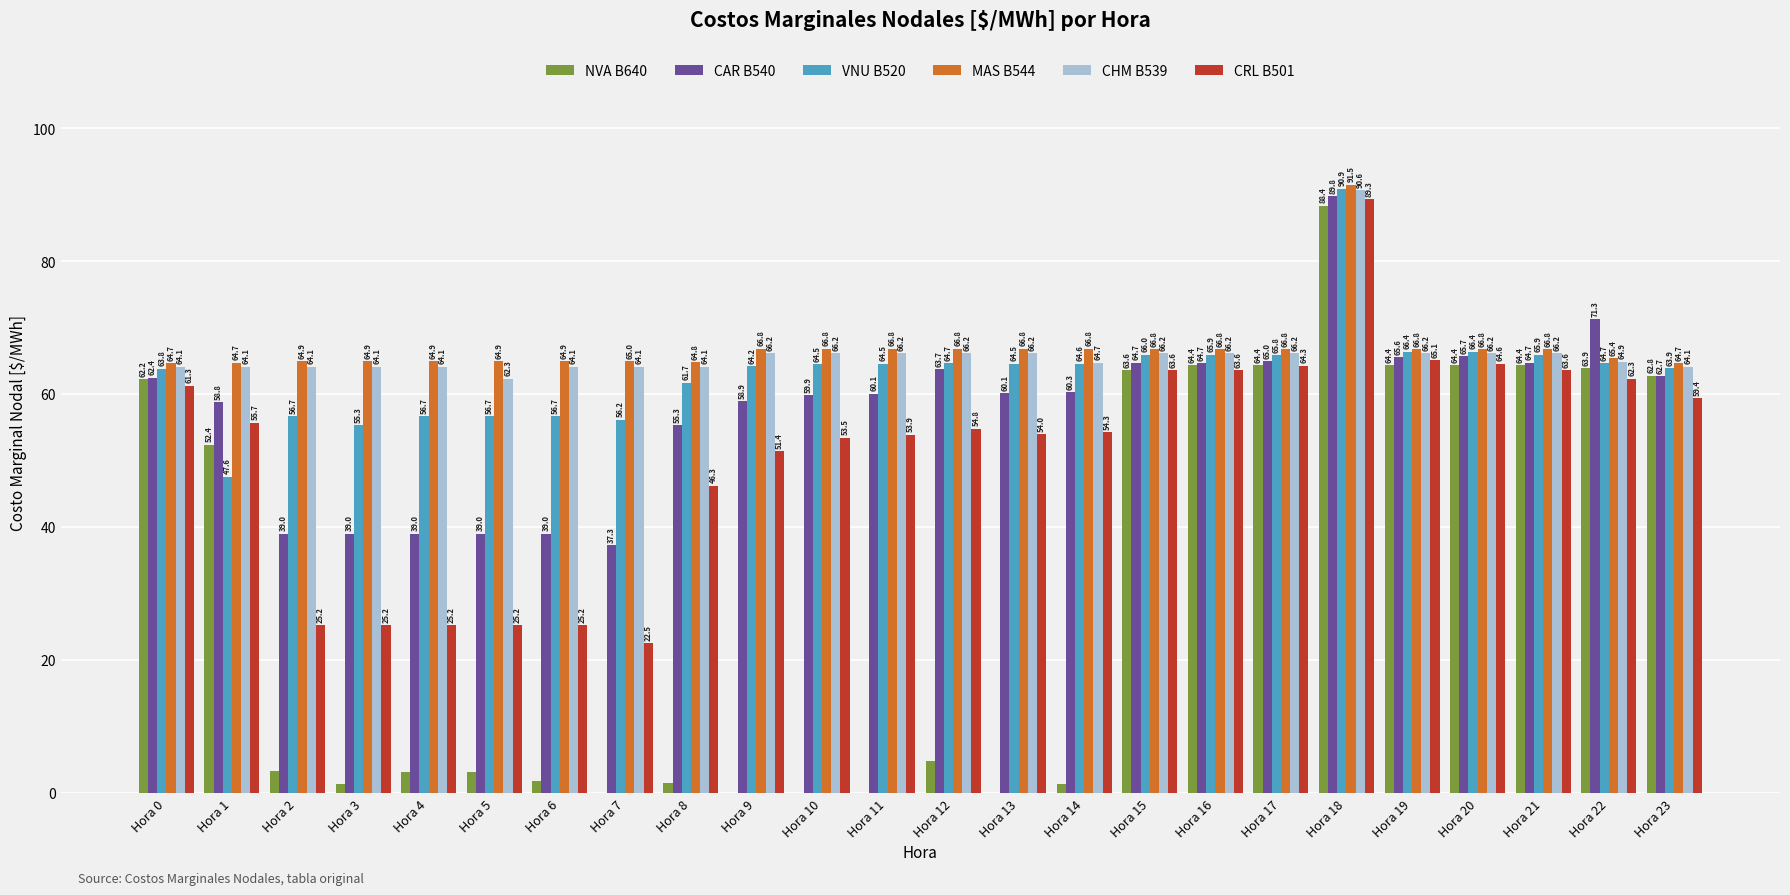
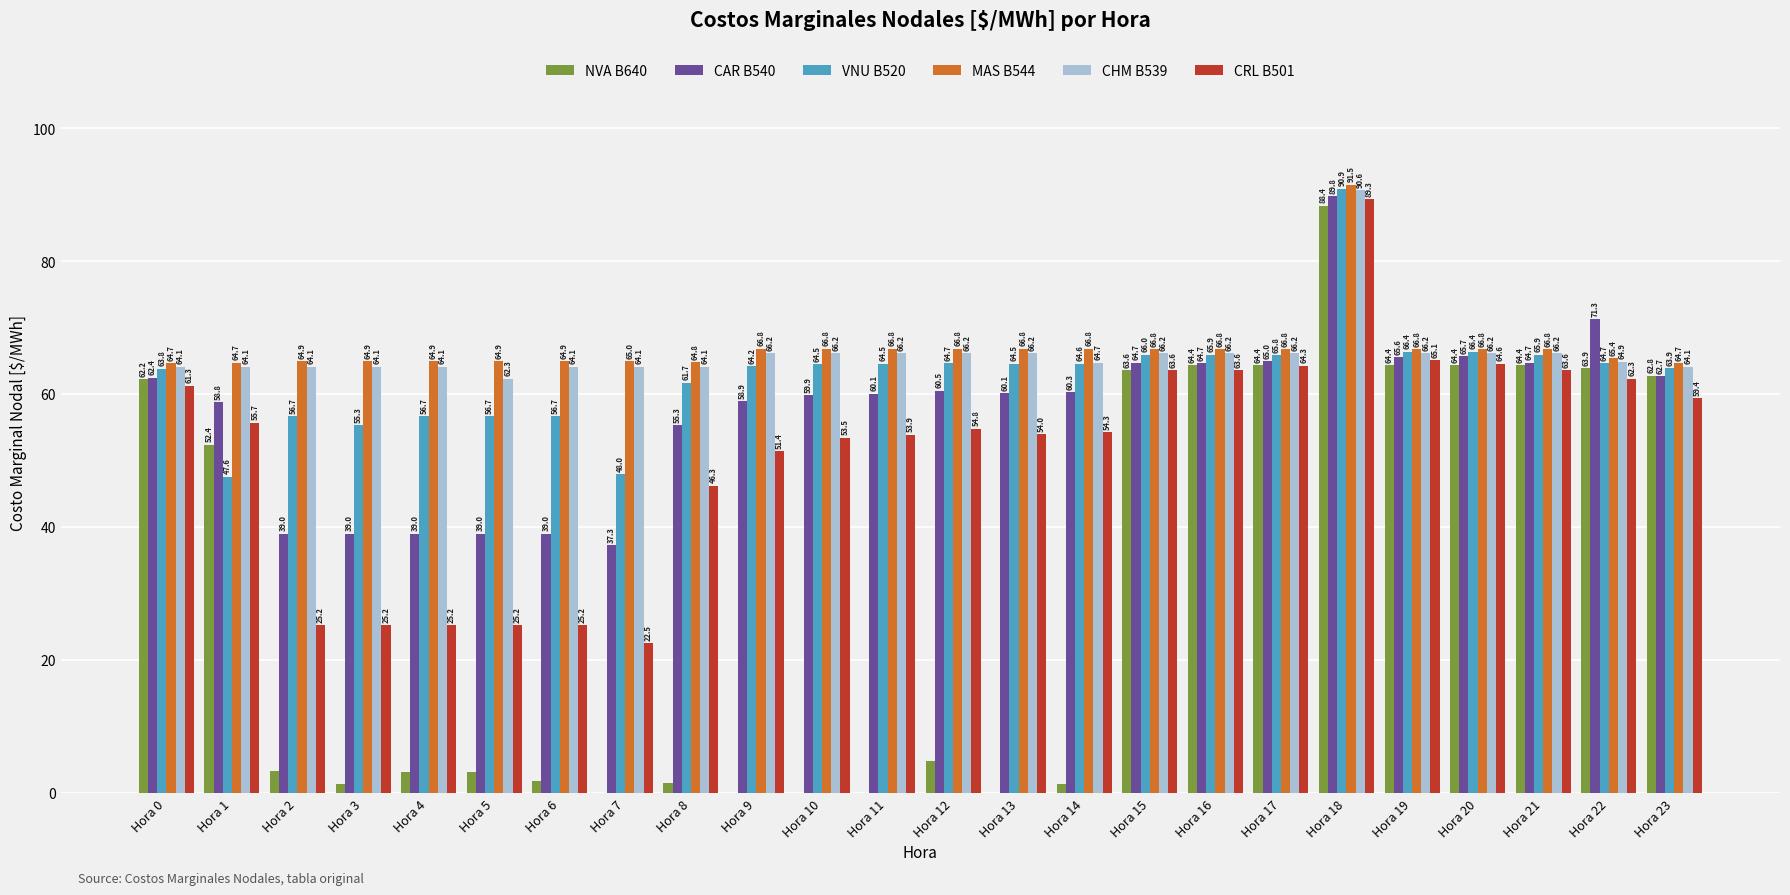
VNU B520, Hora 7: 56.2 -> 48.0
CAR B540, Hora 12: 63.7 -> 60.5
